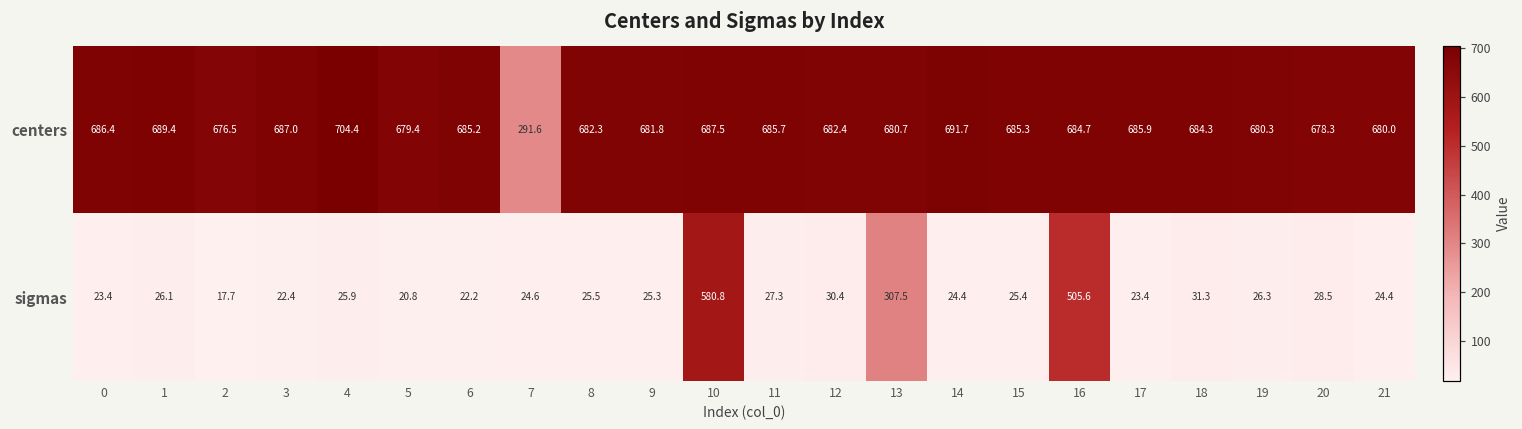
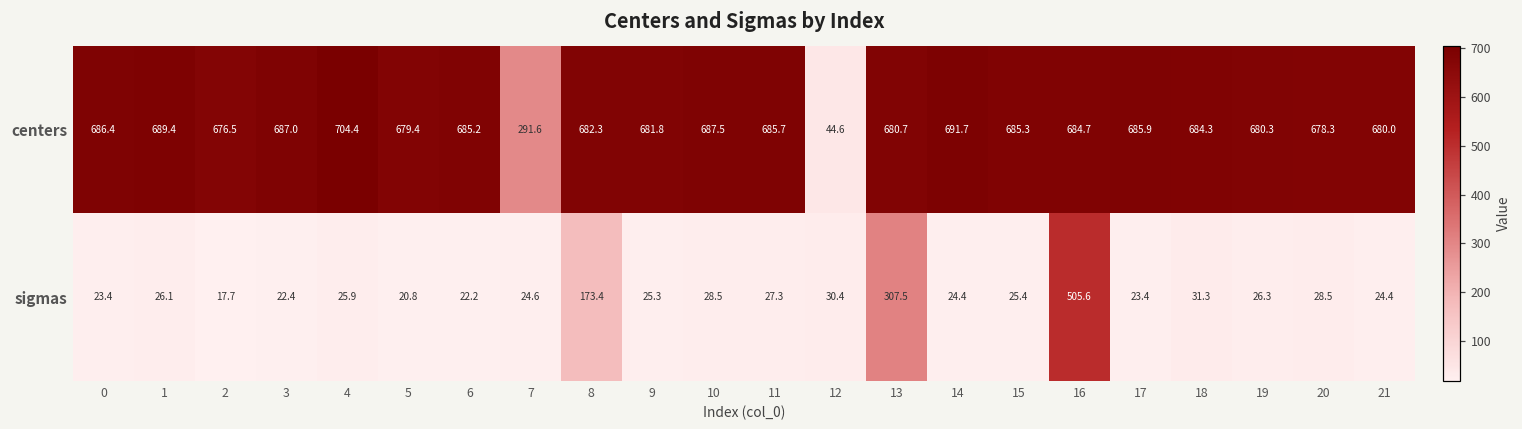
centers, 12: 682.4 -> 44.6
sigmas, 8: 25.5 -> 173.4
sigmas, 10: 580.8 -> 28.5
